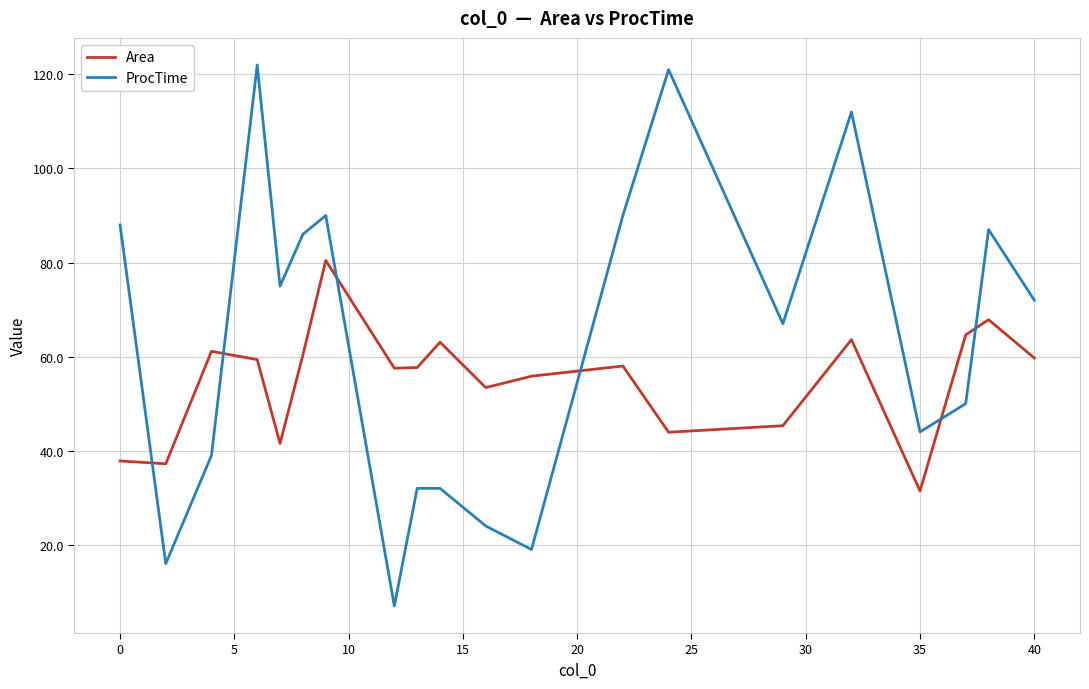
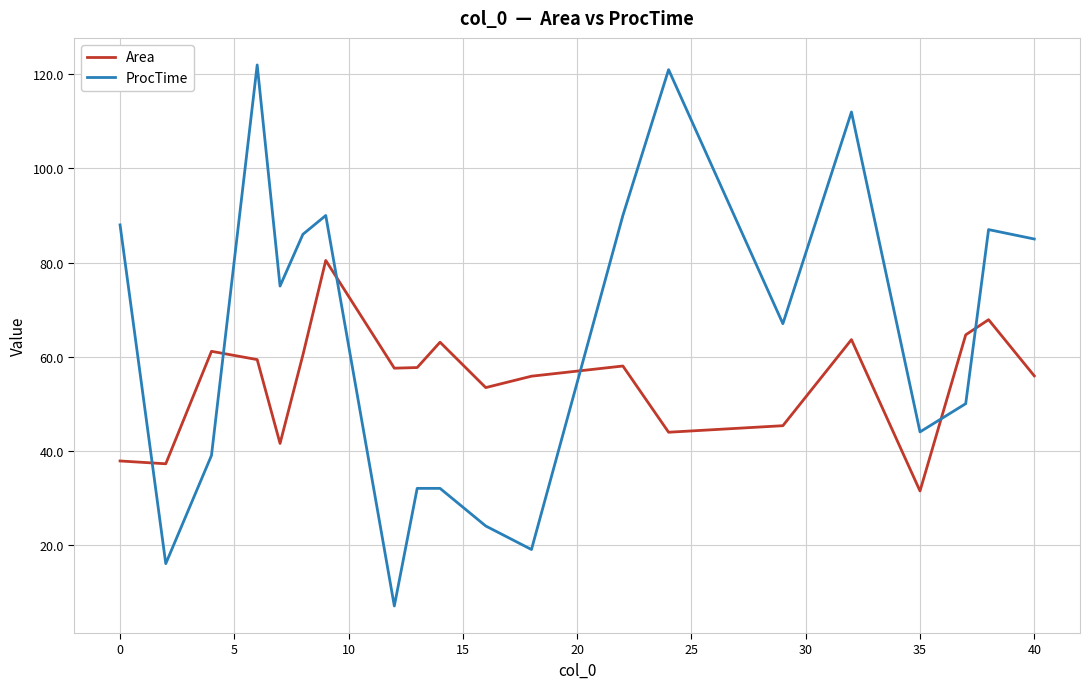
Area, 40: 60 -> 56
ProcTime, 40: 72 -> 85
